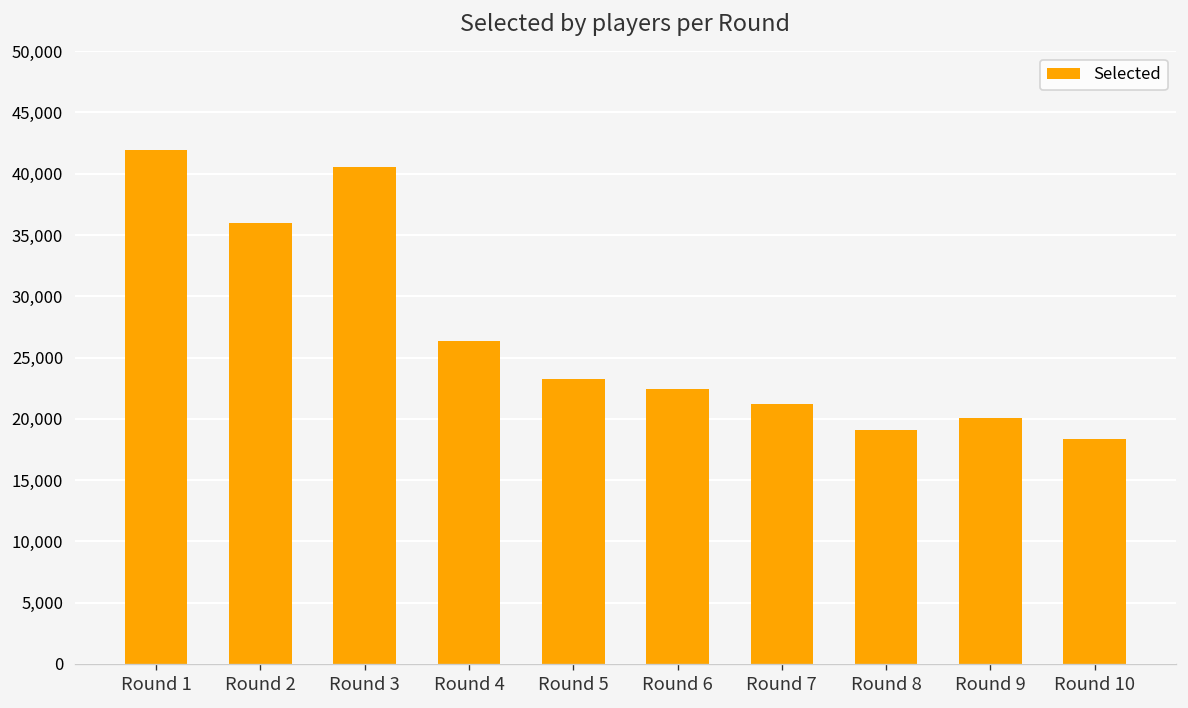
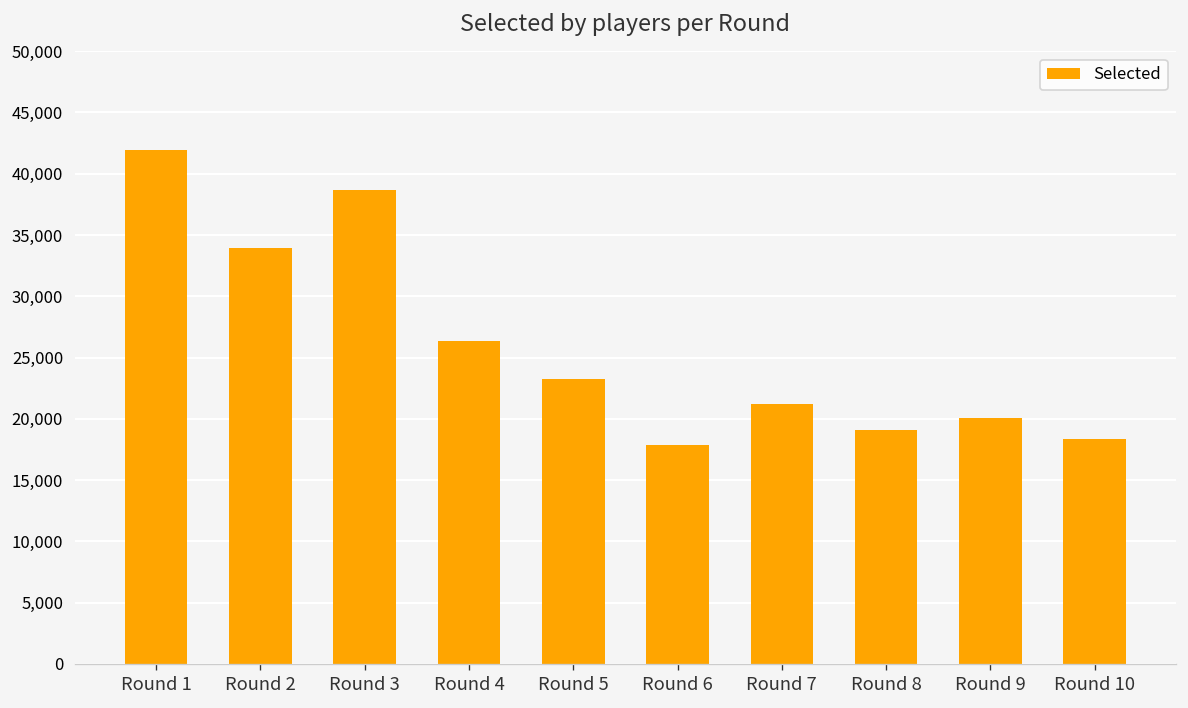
Round 2: 35,900 -> 33,900
Round 3: 40,600 -> 38,700
Round 6: 22,400 -> 17,800
